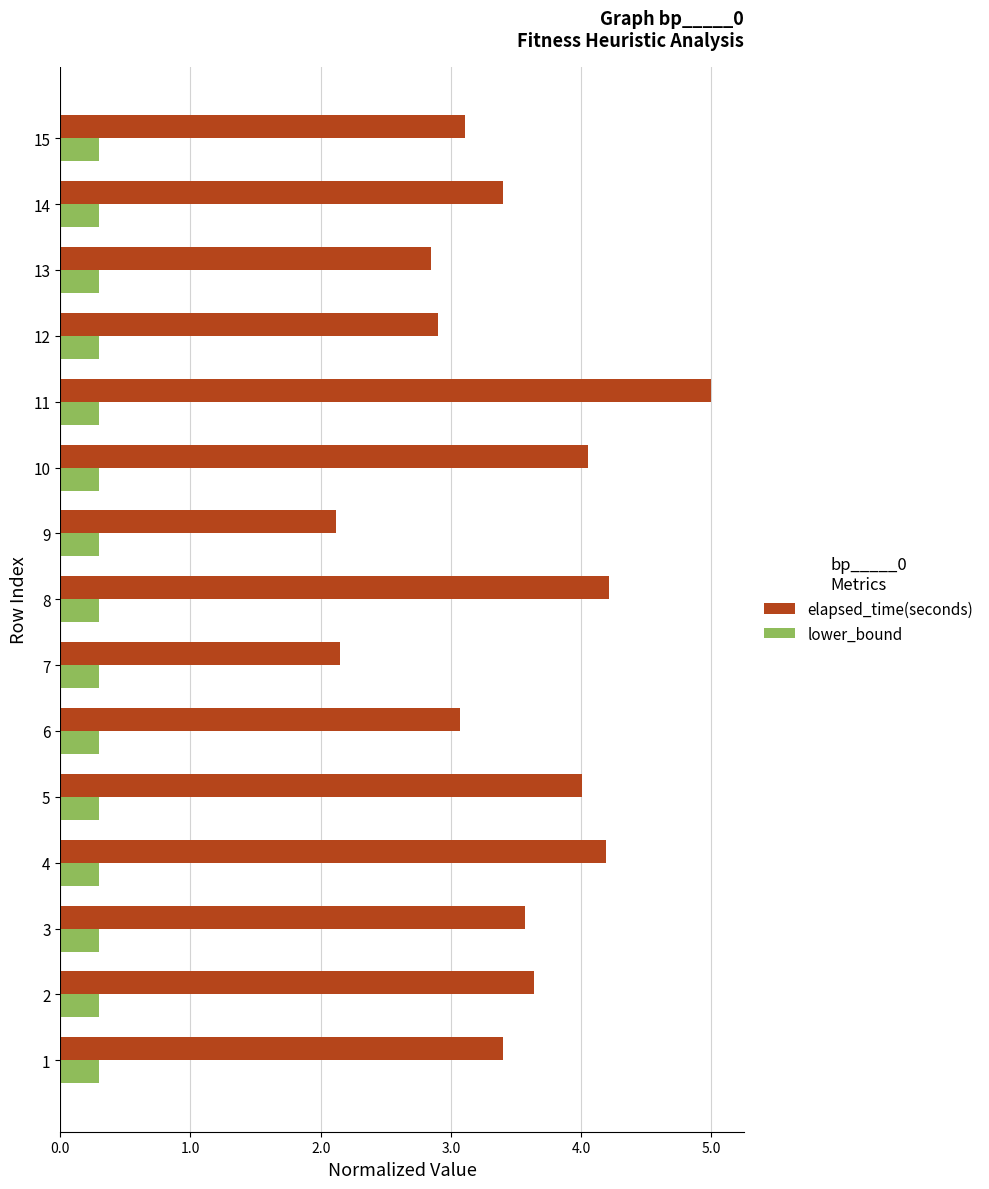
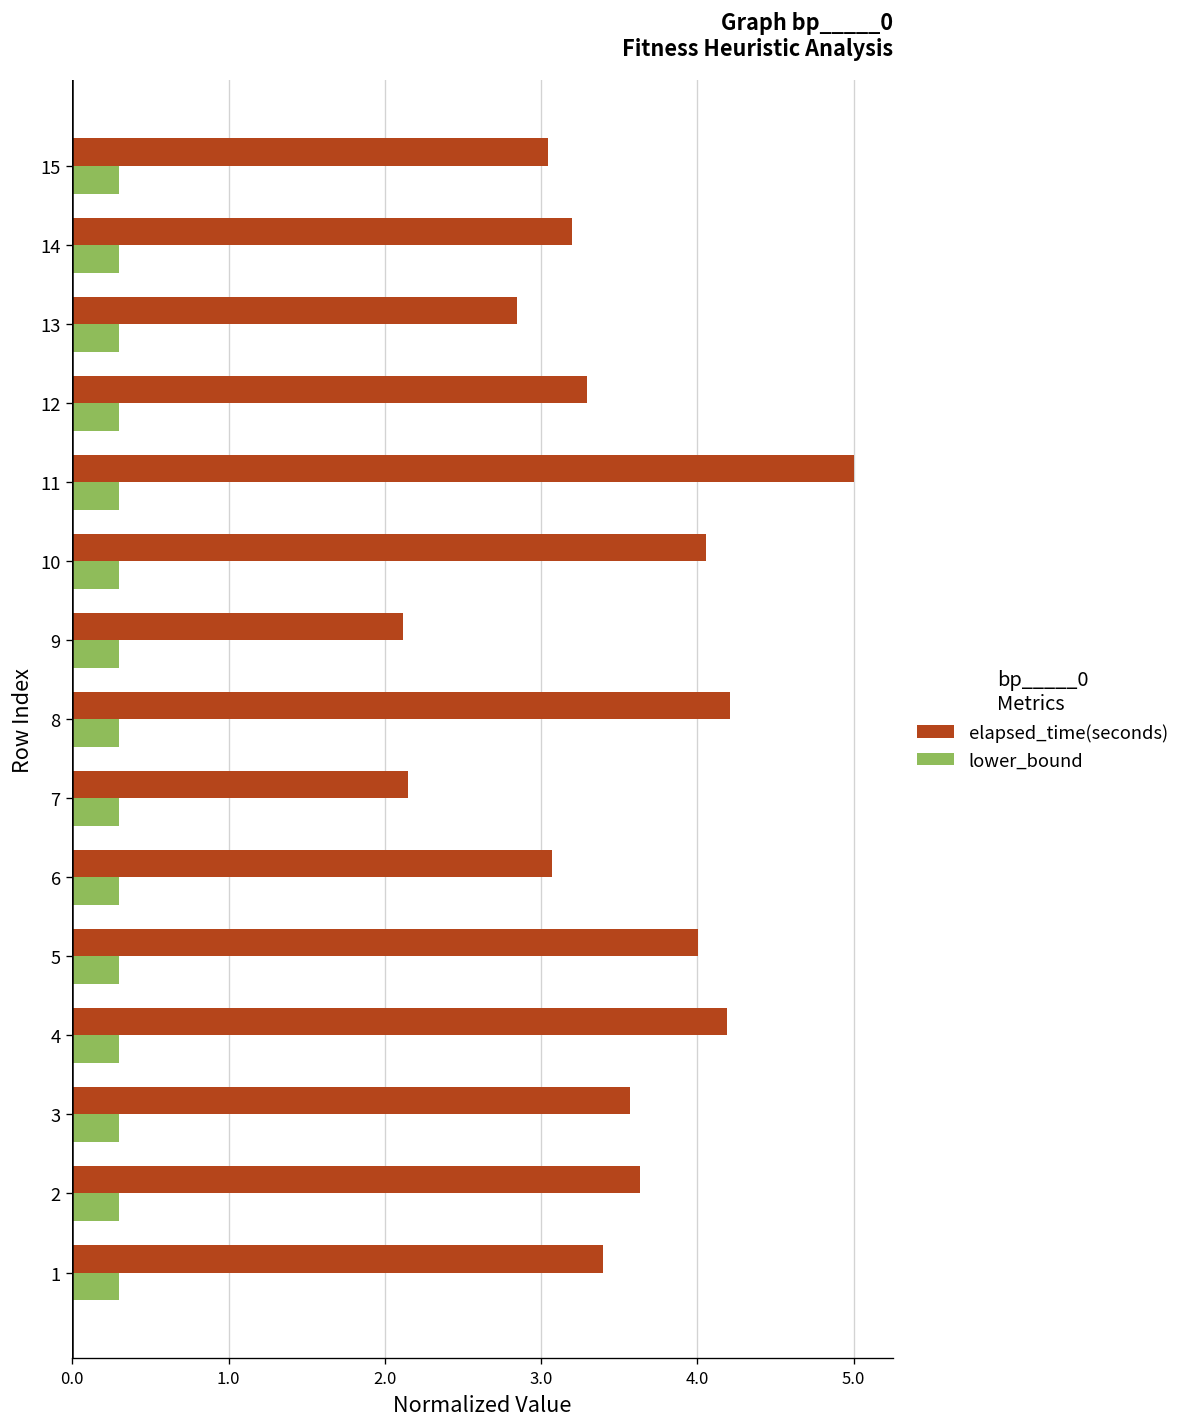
elapsed_time(seconds), 15: 3.11 -> 3.05
elapsed_time(seconds), 14: 3.40 -> 3.20
elapsed_time(seconds), 12: 2.90 -> 3.29
